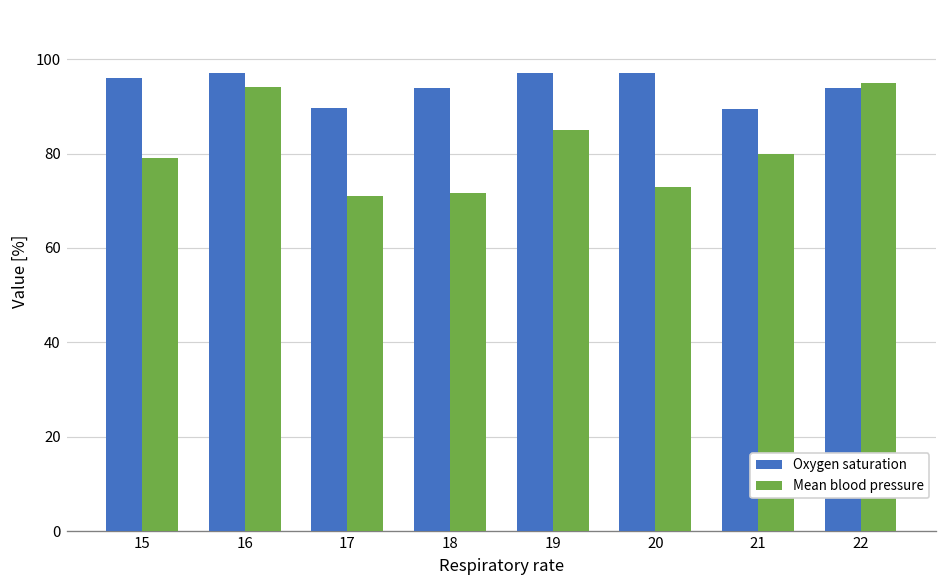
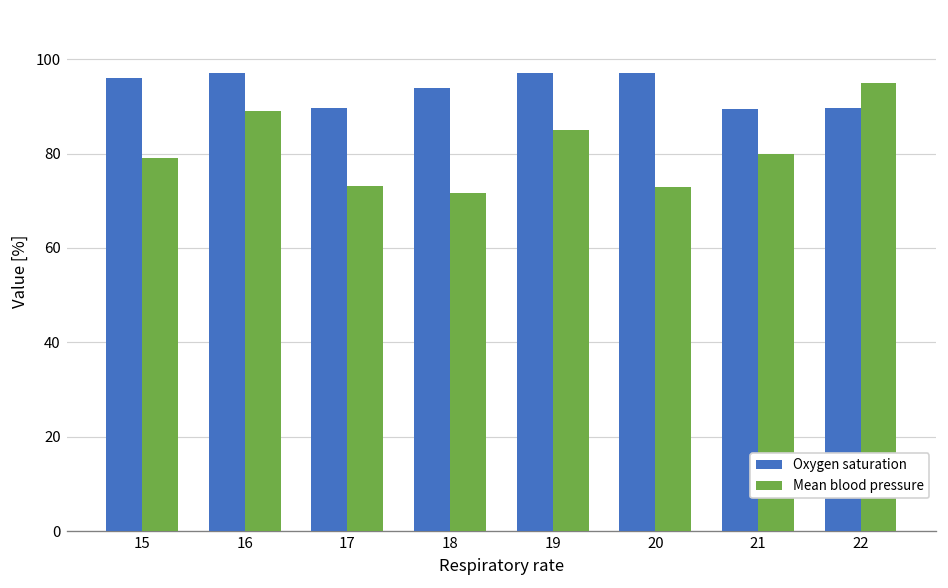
Mean blood pressure, 16: 94 -> 89
Mean blood pressure, 17: 71 -> 73
Oxygen saturation, 22: 94 -> 90
